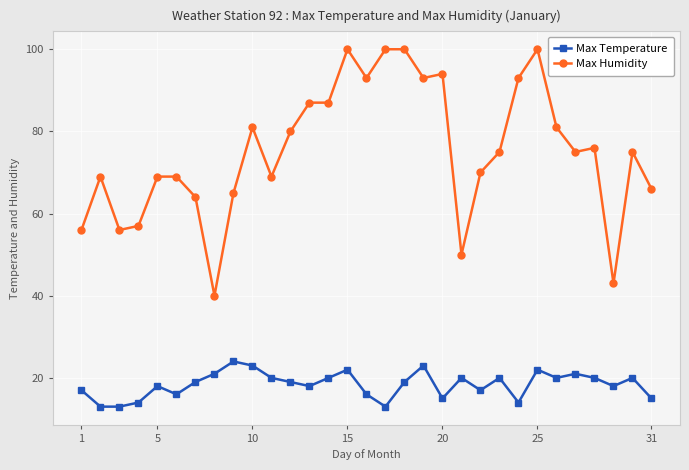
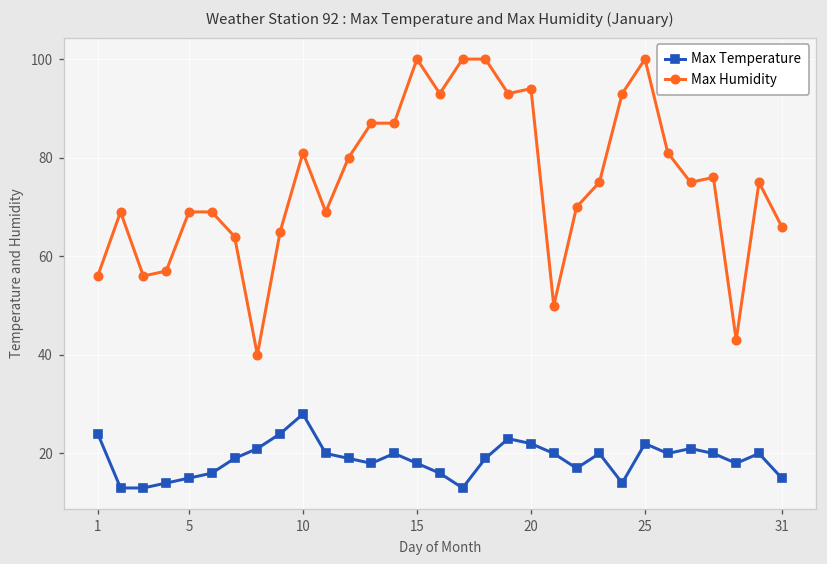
Max Temperature, 1: 17 -> 24
Max Temperature, 5: 18 -> 15
Max Temperature, 10: 23 -> 28
Max Temperature, 15: 22 -> 18
Max Temperature, 20: 15 -> 22
